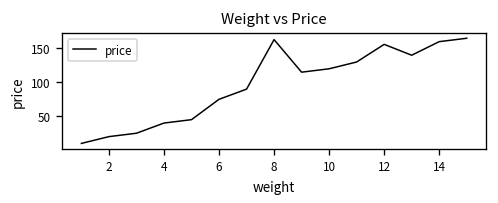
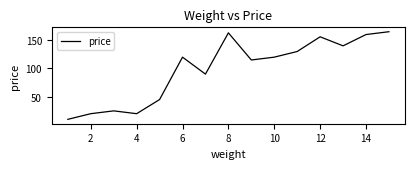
4: 40 -> 20
6: 80 -> 120
